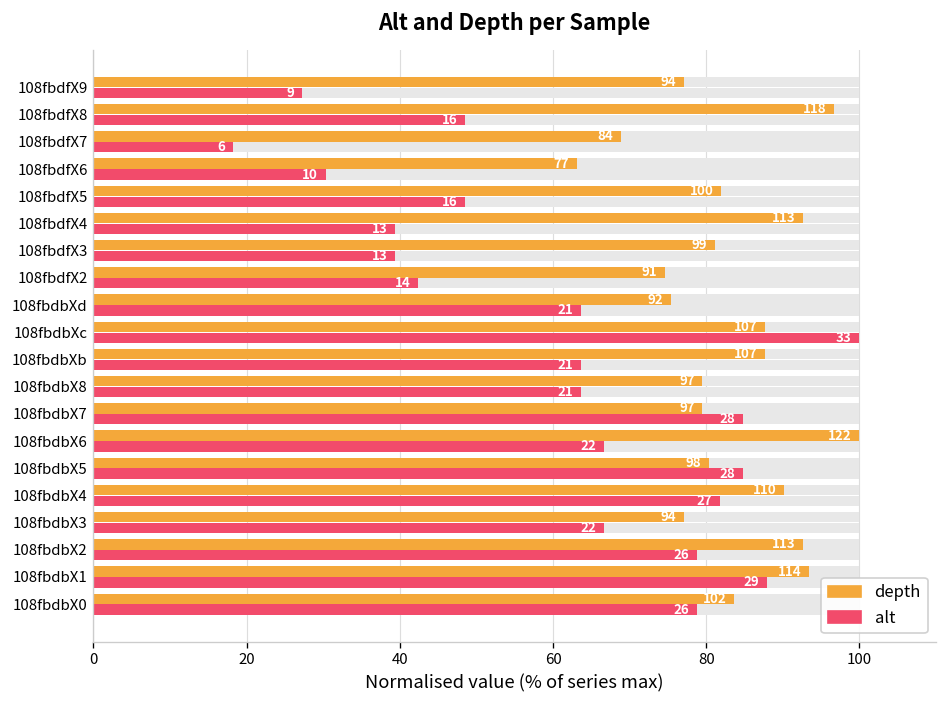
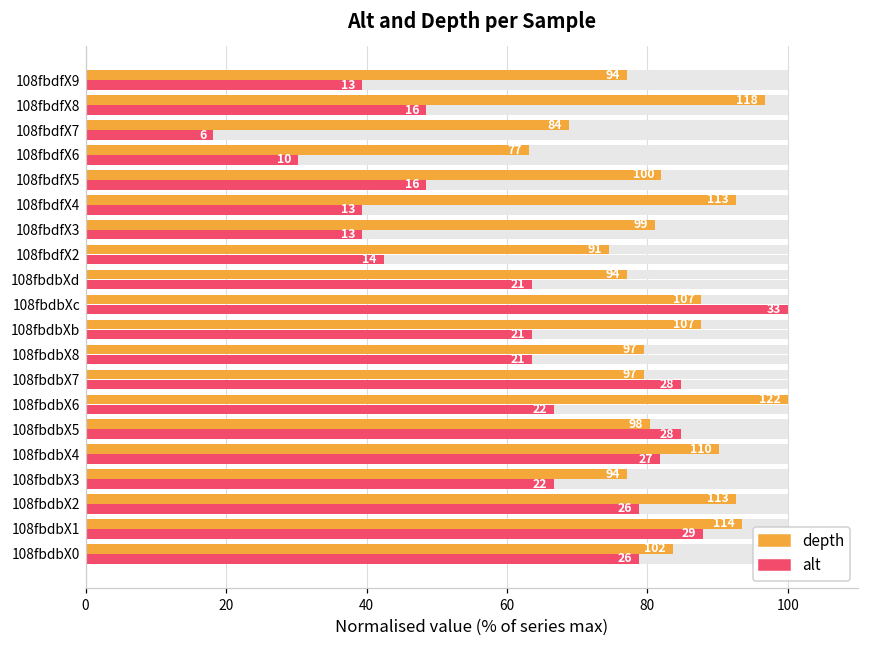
alt, 108fbdfX9: 9 -> 13
depth, 108fbdbXd: 92 -> 94
